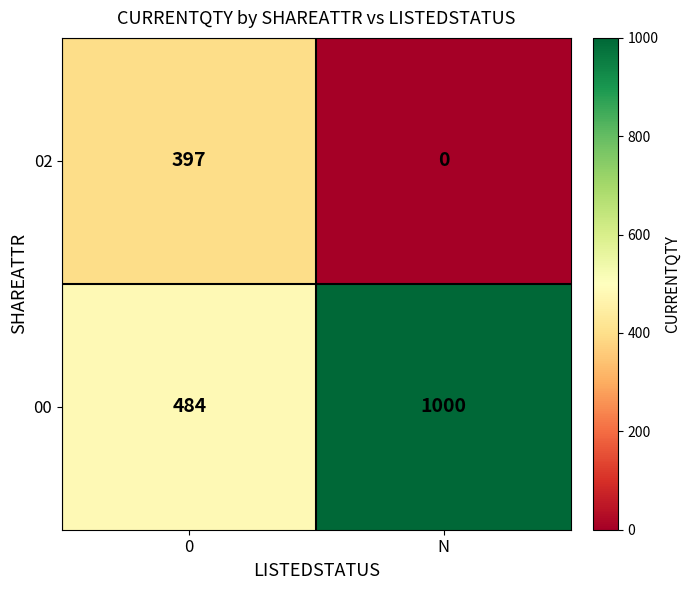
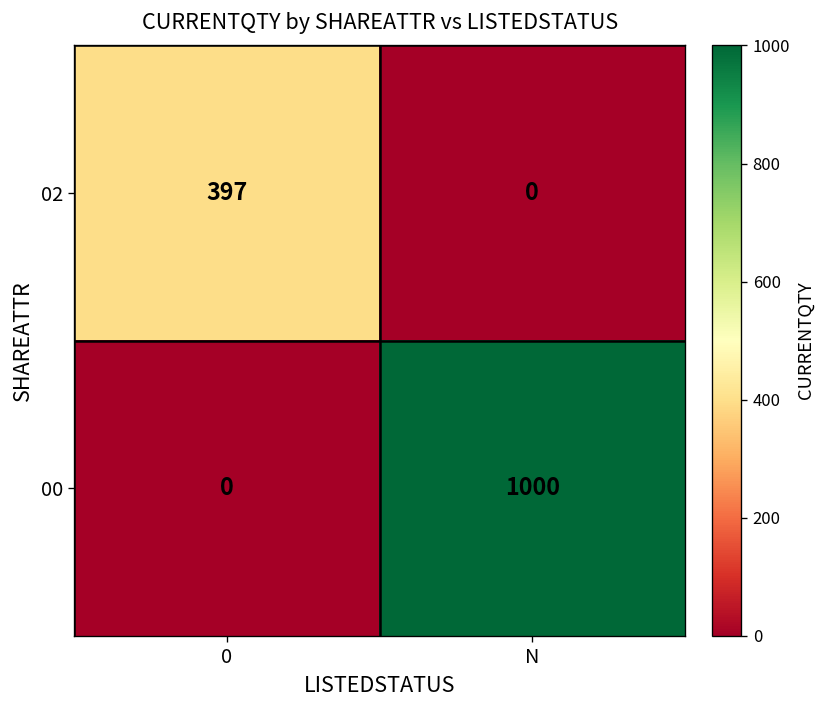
00, 0: 484 -> 0
